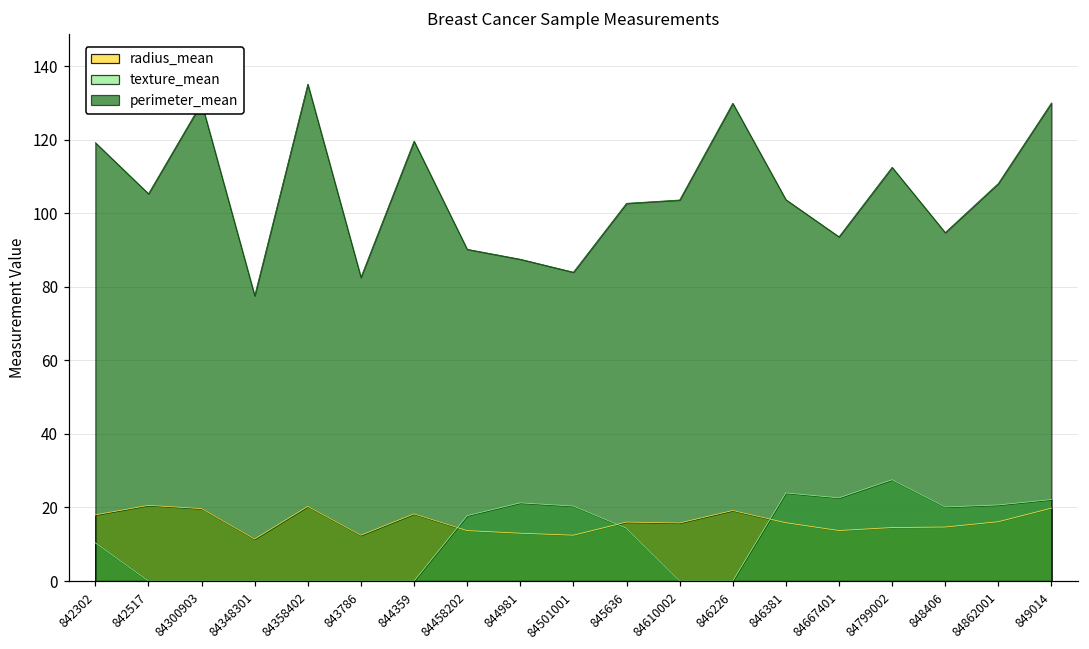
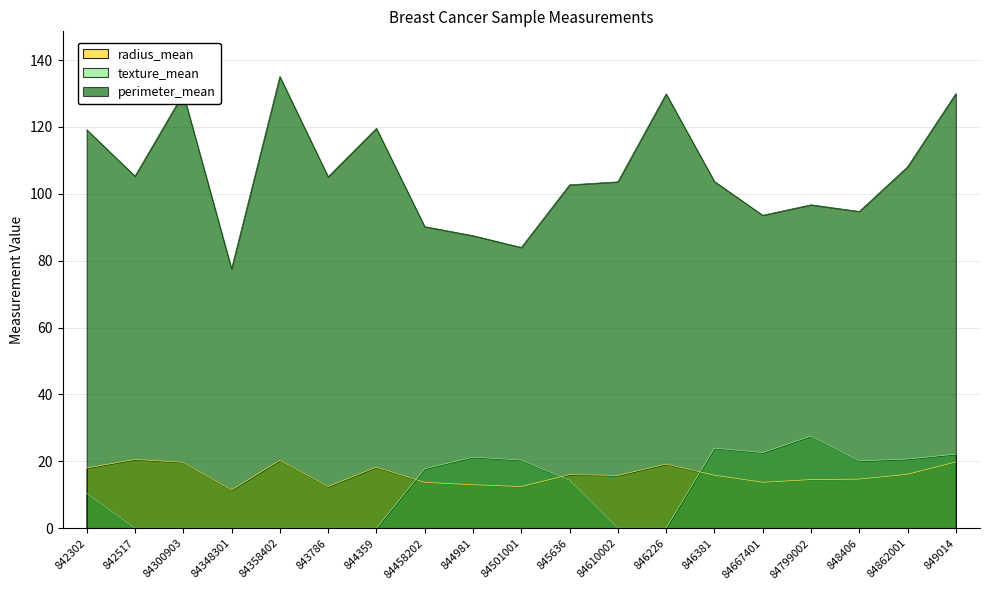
perimeter_mean, 843786: 83 -> 105
perimeter_mean, 84799002: 112 -> 97
